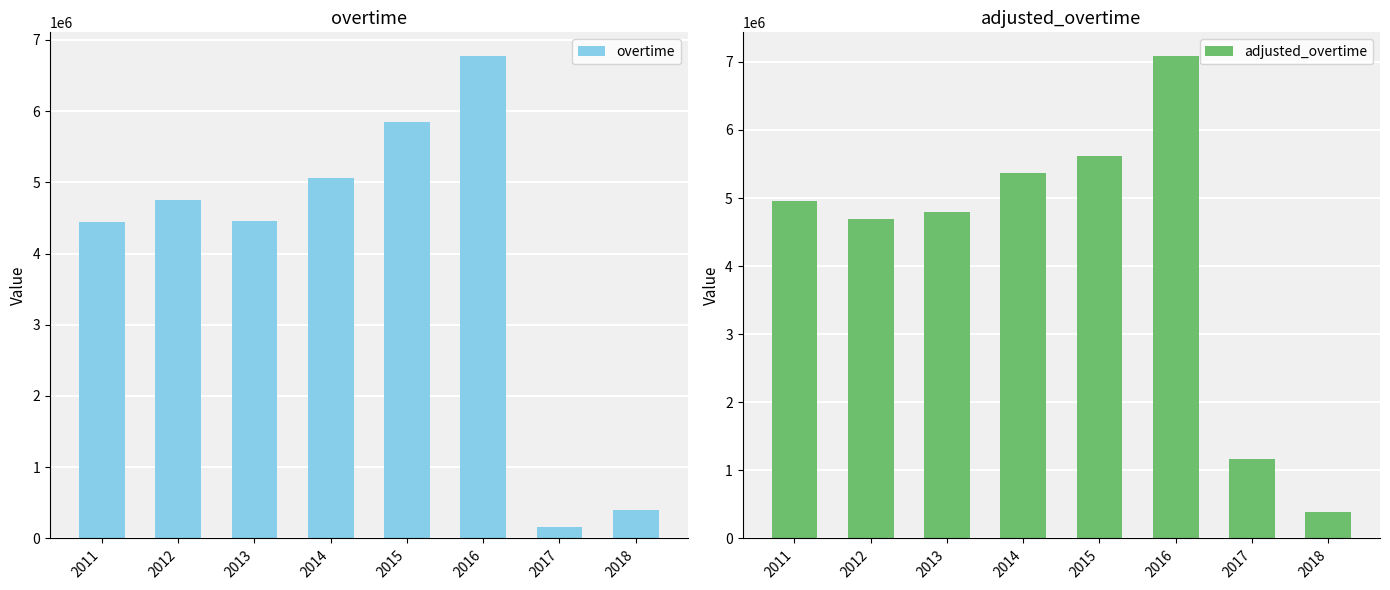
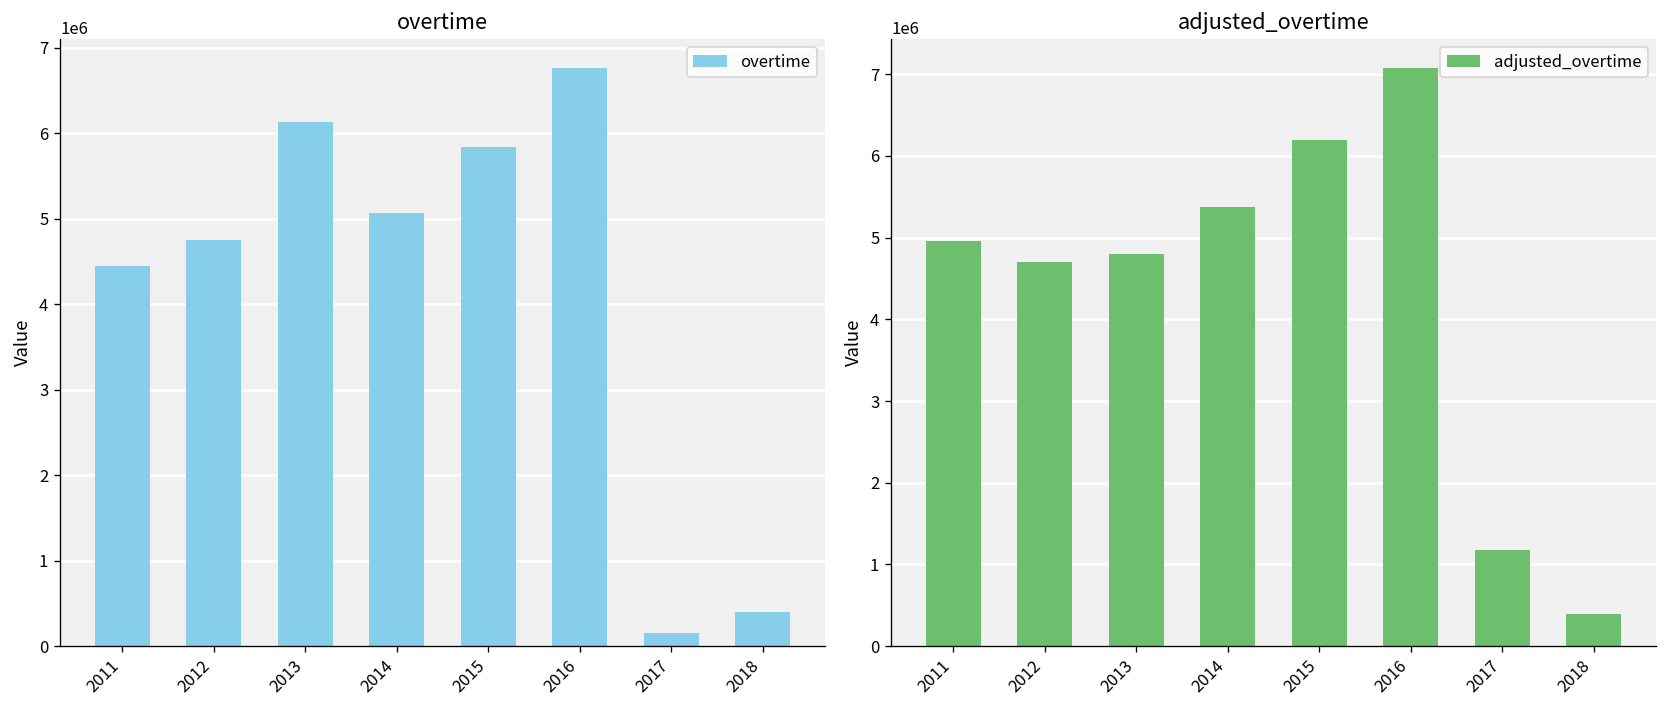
overtime, 2013: 4500000 -> 6100000
adjusted_overtime, 2015: 5600000 -> 6200000
